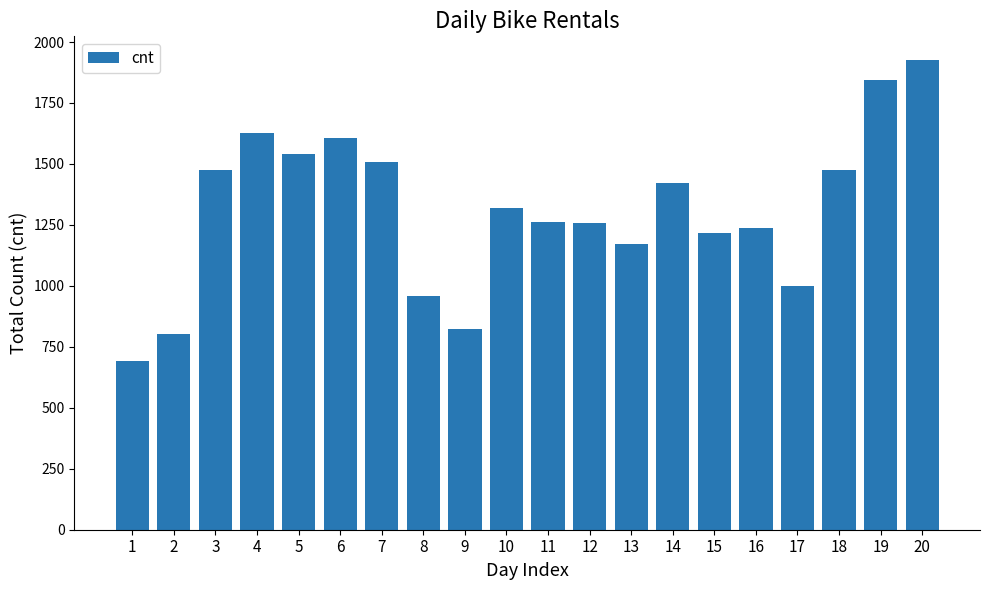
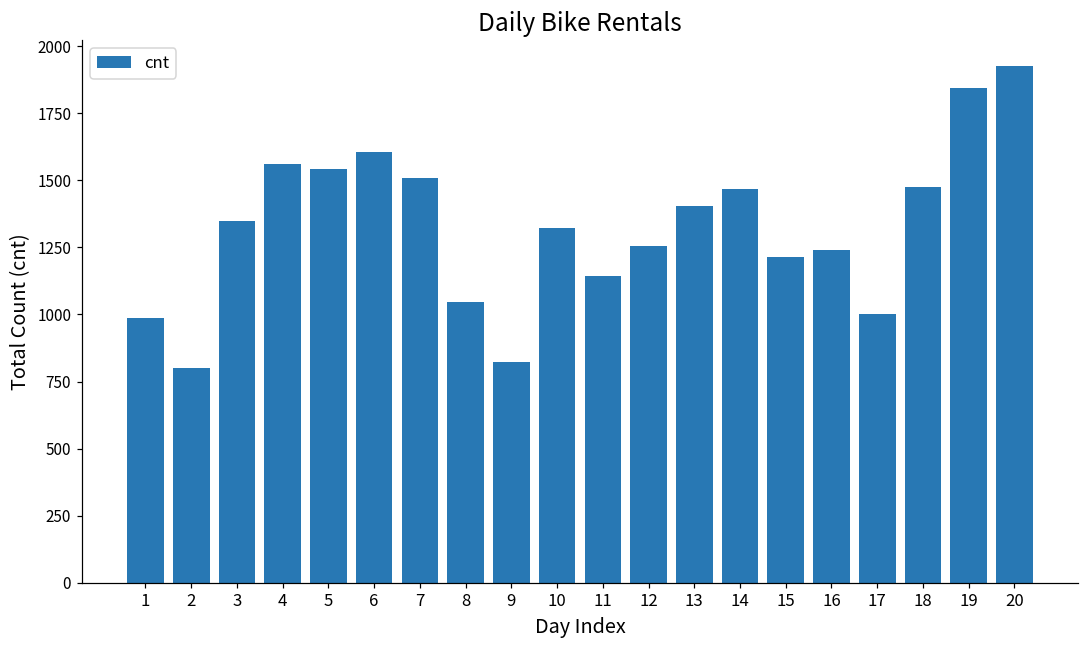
1: 690 -> 990
3: 1470 -> 1350
4: 1630 -> 1560
8: 960 -> 1050
11: 1260 -> 1140
13: 1170 -> 1410
14: 1420 -> 1470
